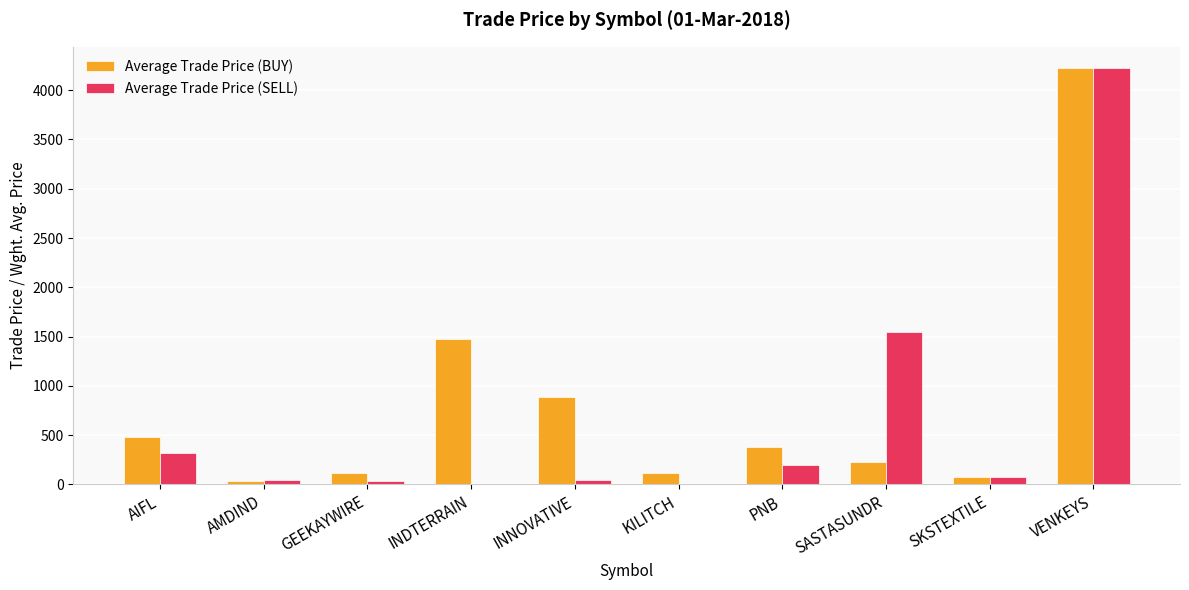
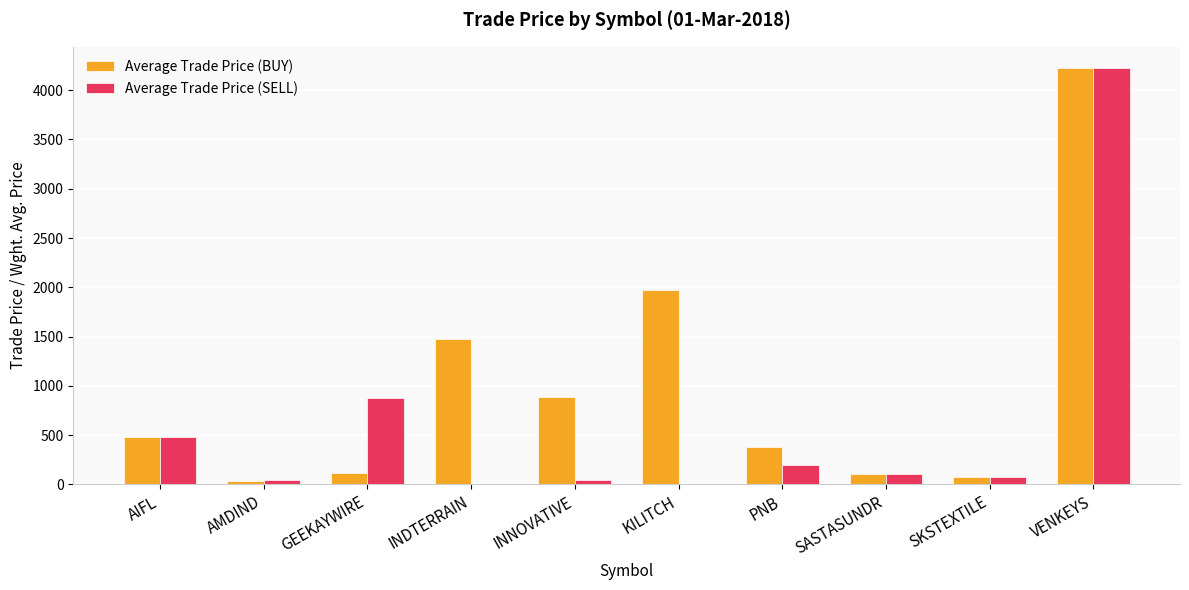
Average Trade Price (SELL), AIFL: 300 -> 500
Average Trade Price (SELL), GEEKAYWIRE: 0 -> 900
Average Trade Price (BUY), KILITCH: 100 -> 2000
Average Trade Price (BUY), SASTASUNDR: 200 -> 100
Average Trade Price (SELL), SASTASUNDR: 1500 -> 100
